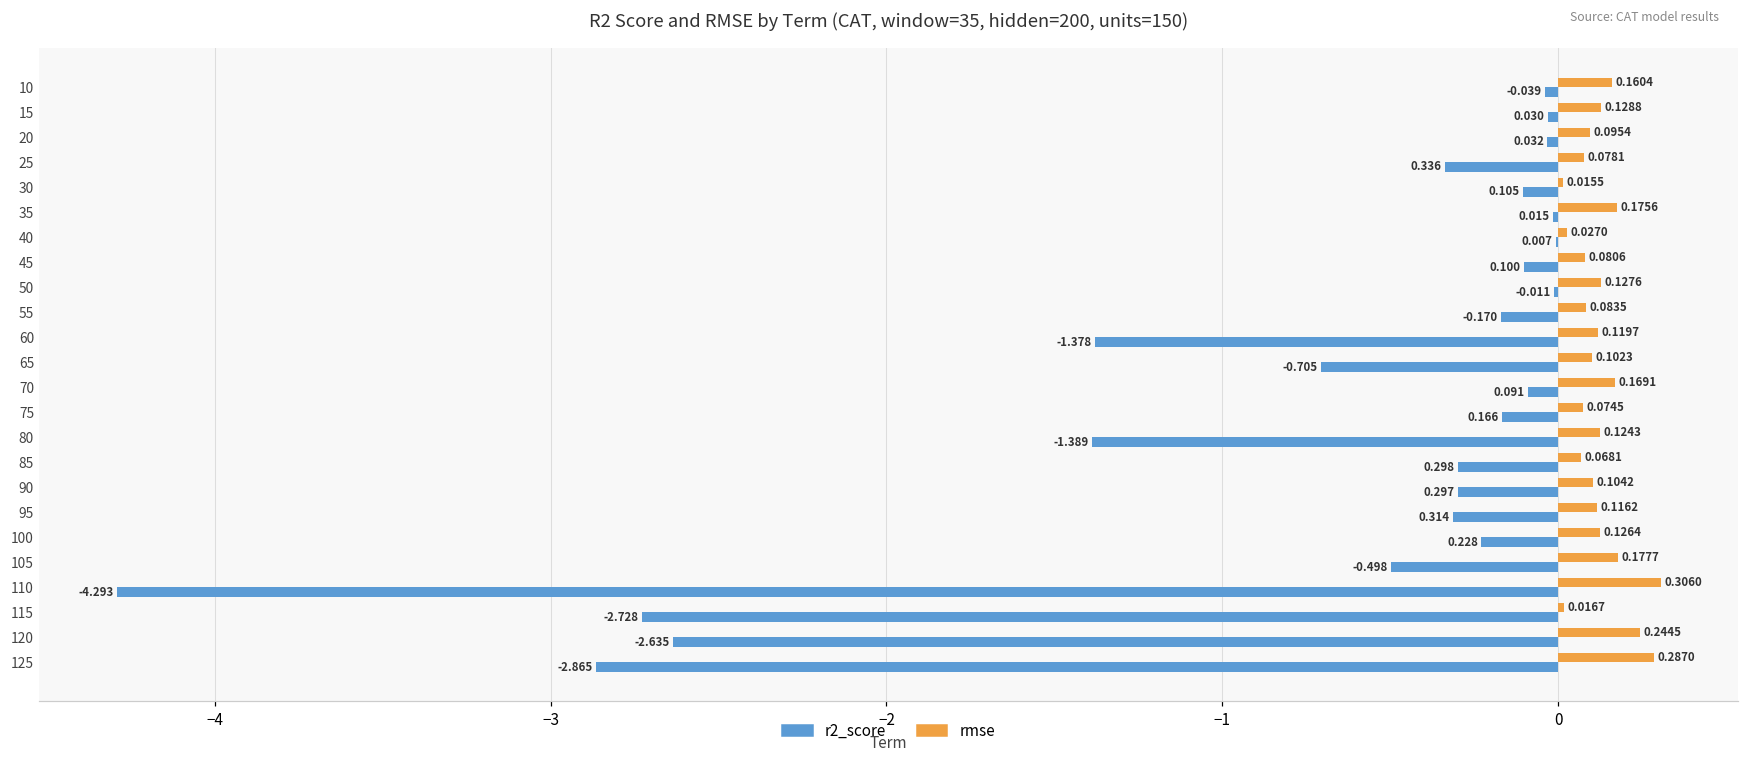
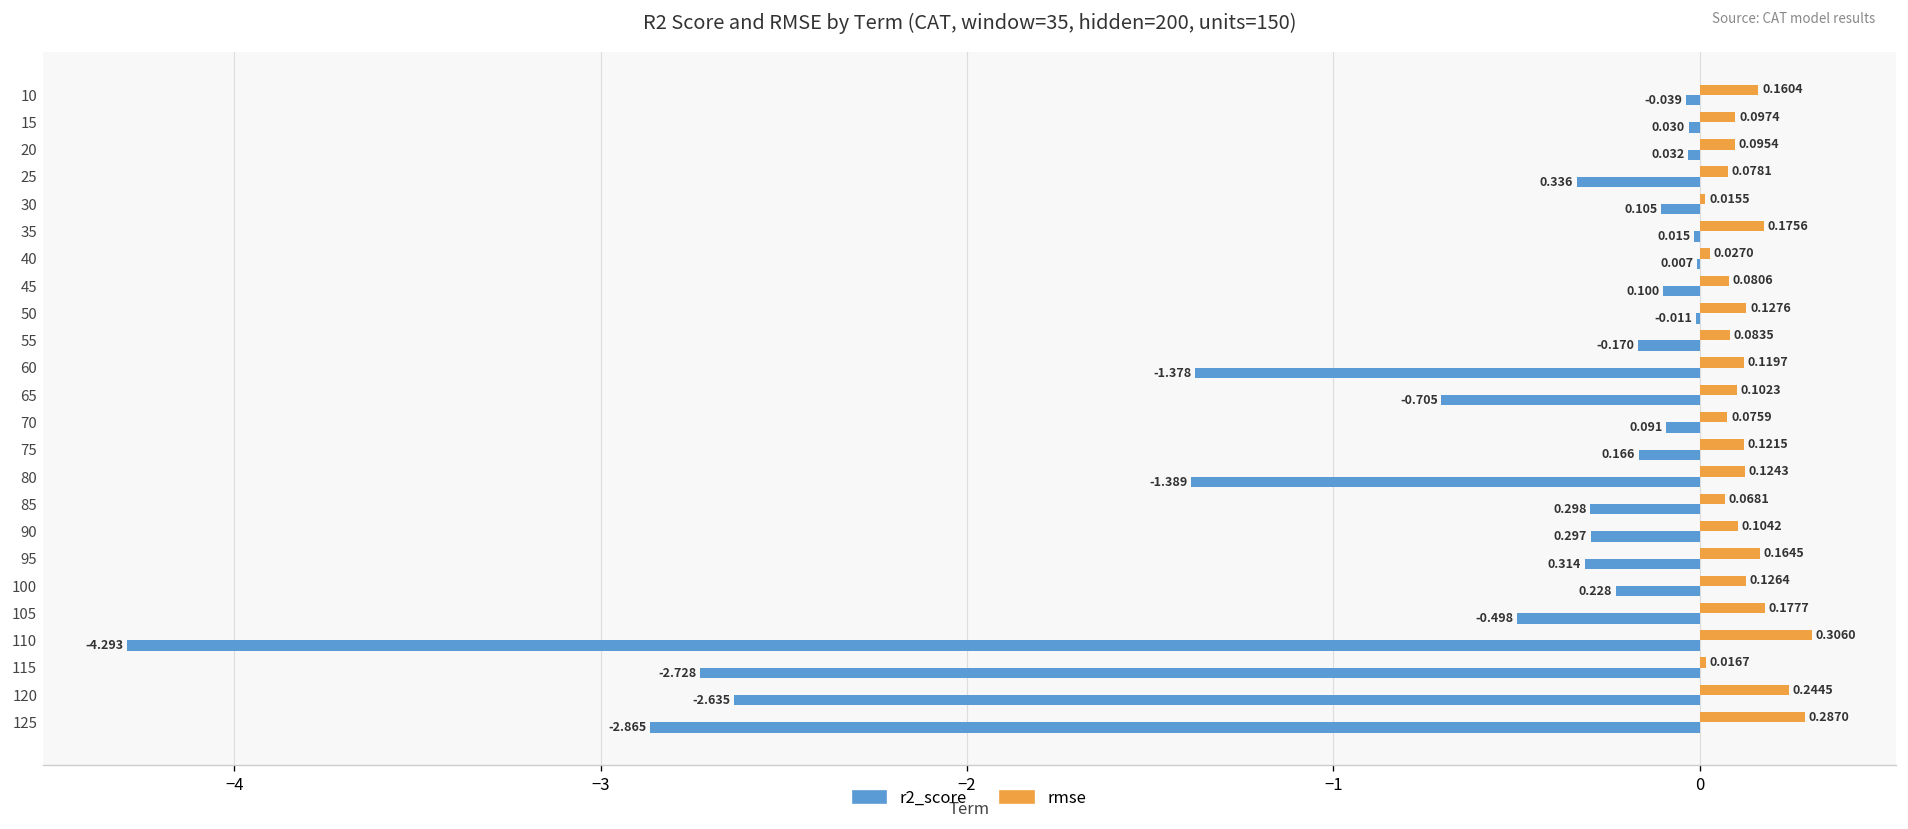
rmse, 15: 0.1288 -> 0.0974
rmse, 70: 0.1691 -> 0.0759
rmse, 75: 0.0745 -> 0.1215
rmse, 95: 0.1162 -> 0.1645
